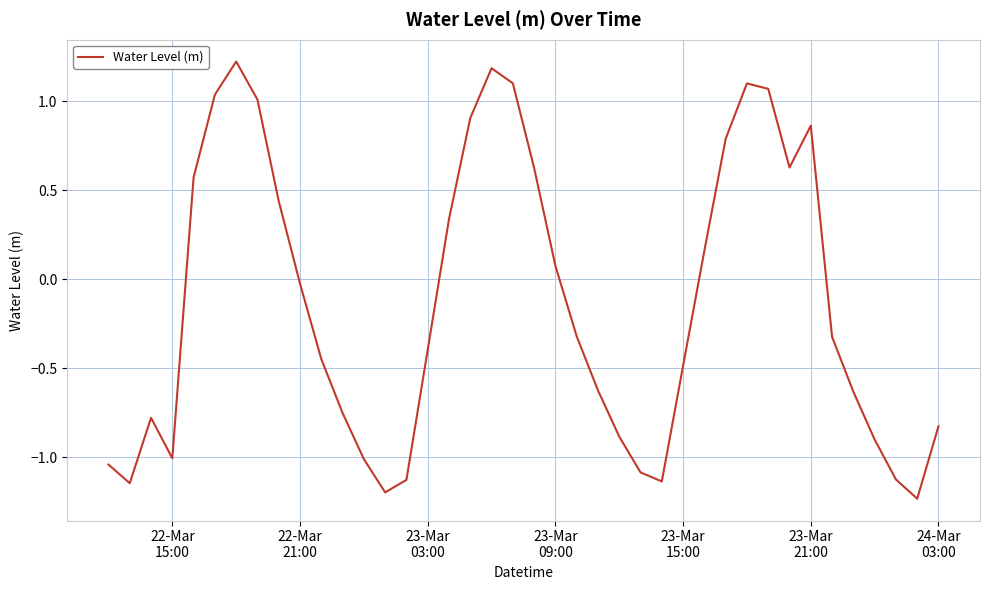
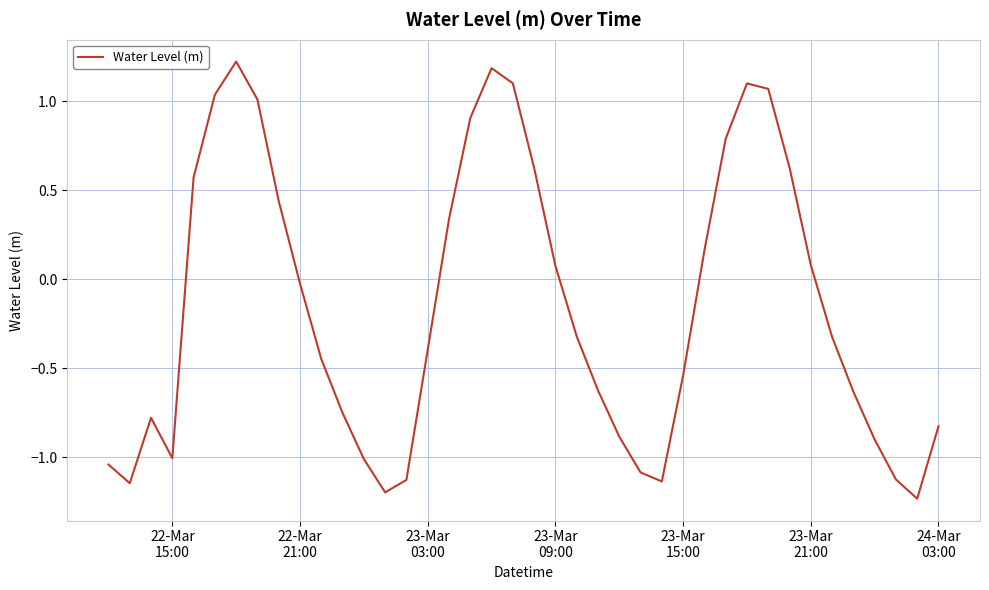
23-Mar 15:00: -0.49 -> -0.54
23-Mar 21:00: 0.86 -> 0.08
